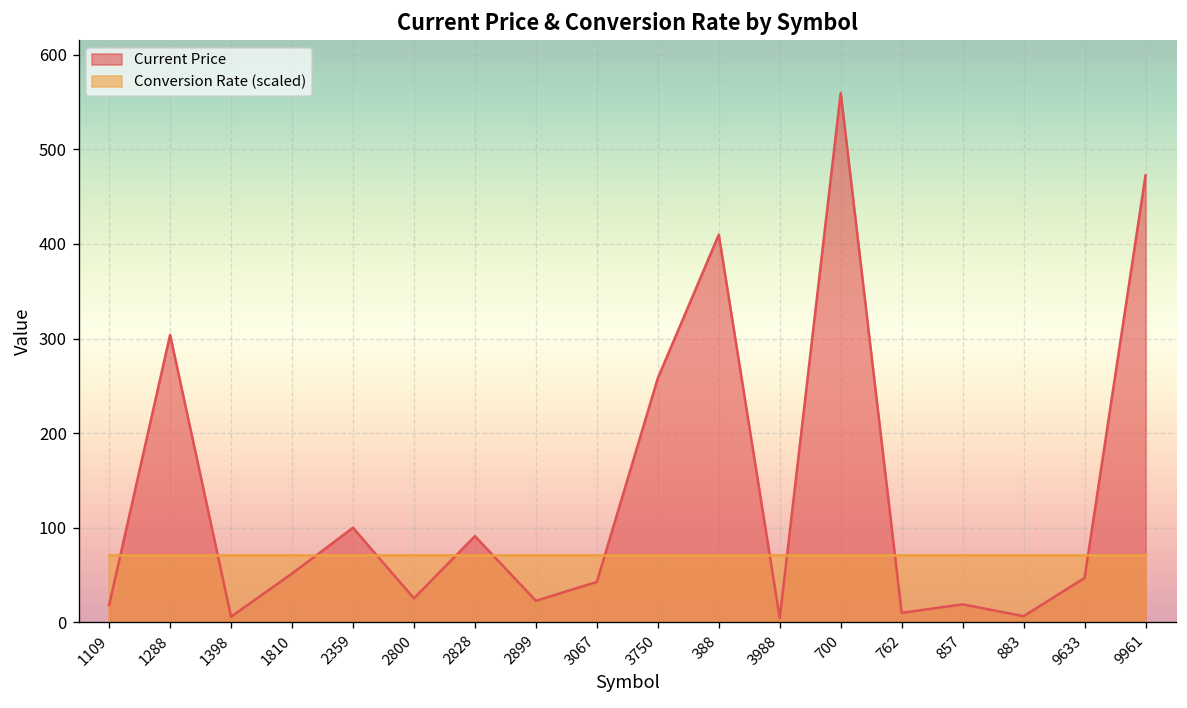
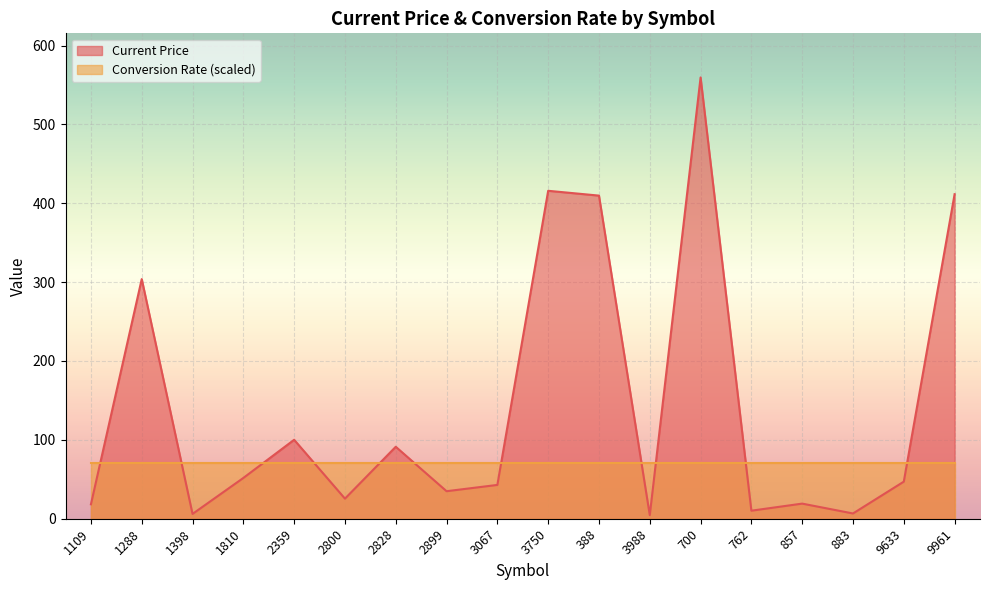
Current Price, 2899: 20 -> 30
Current Price, 3750: 260 -> 420
Current Price, 9961: 470 -> 410
